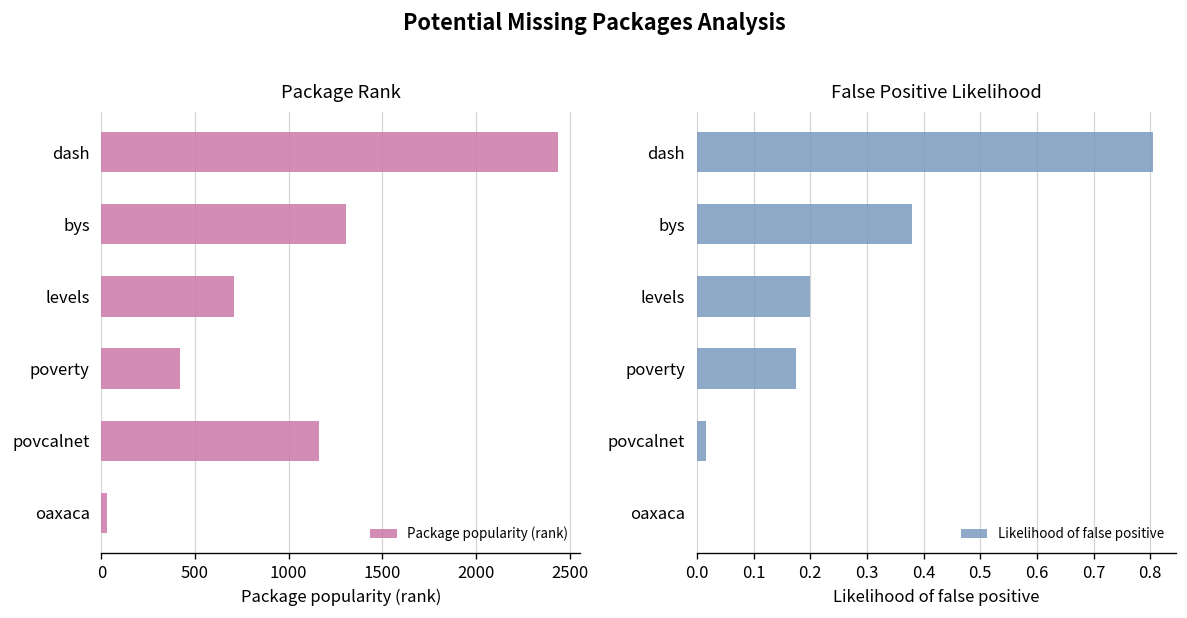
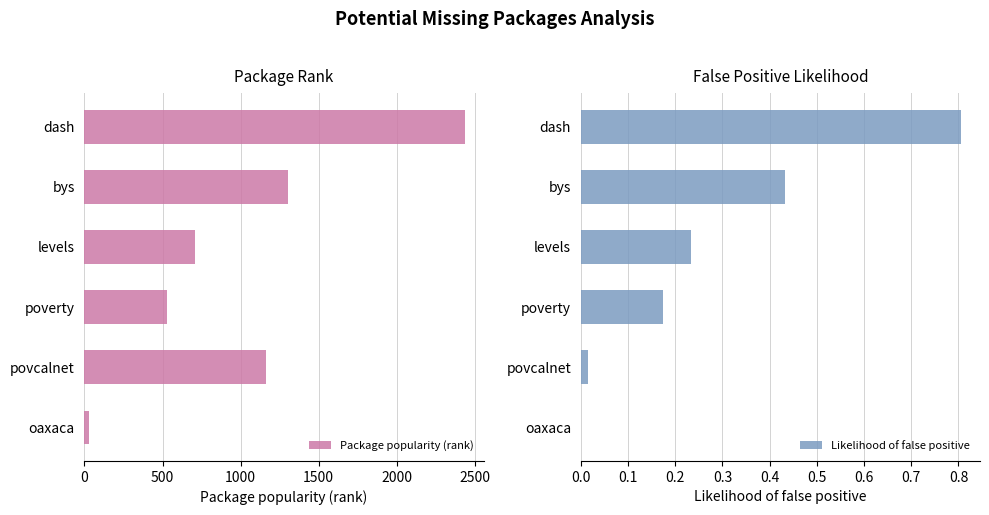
Package Rank, poverty: 420 -> 530
False Positive Likelihood, bys: 0.38 -> 0.43
False Positive Likelihood, levels: 0.20 -> 0.23
